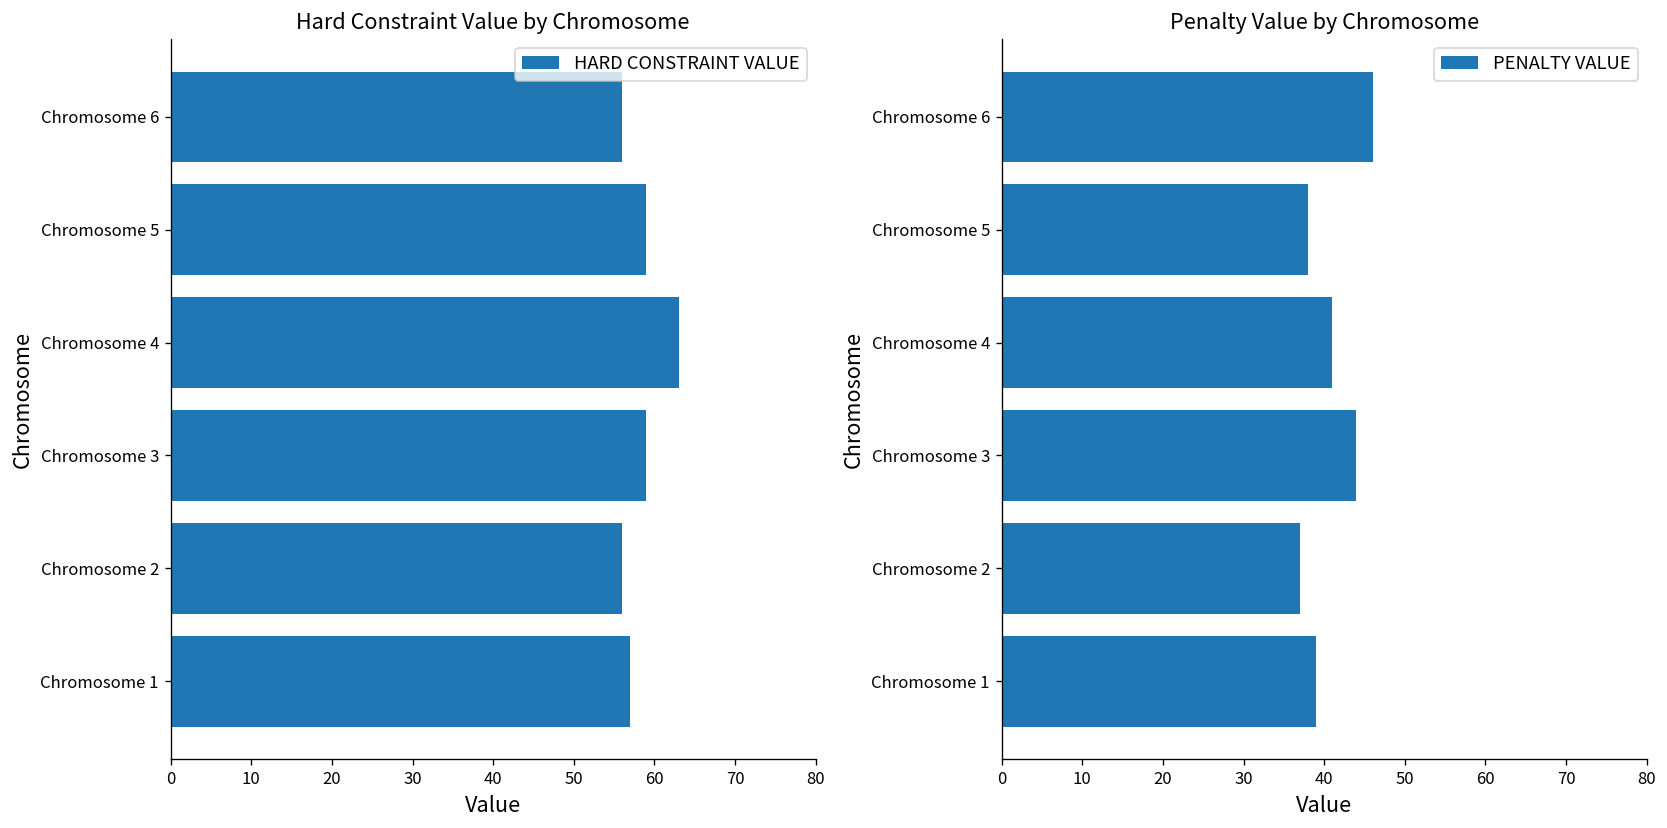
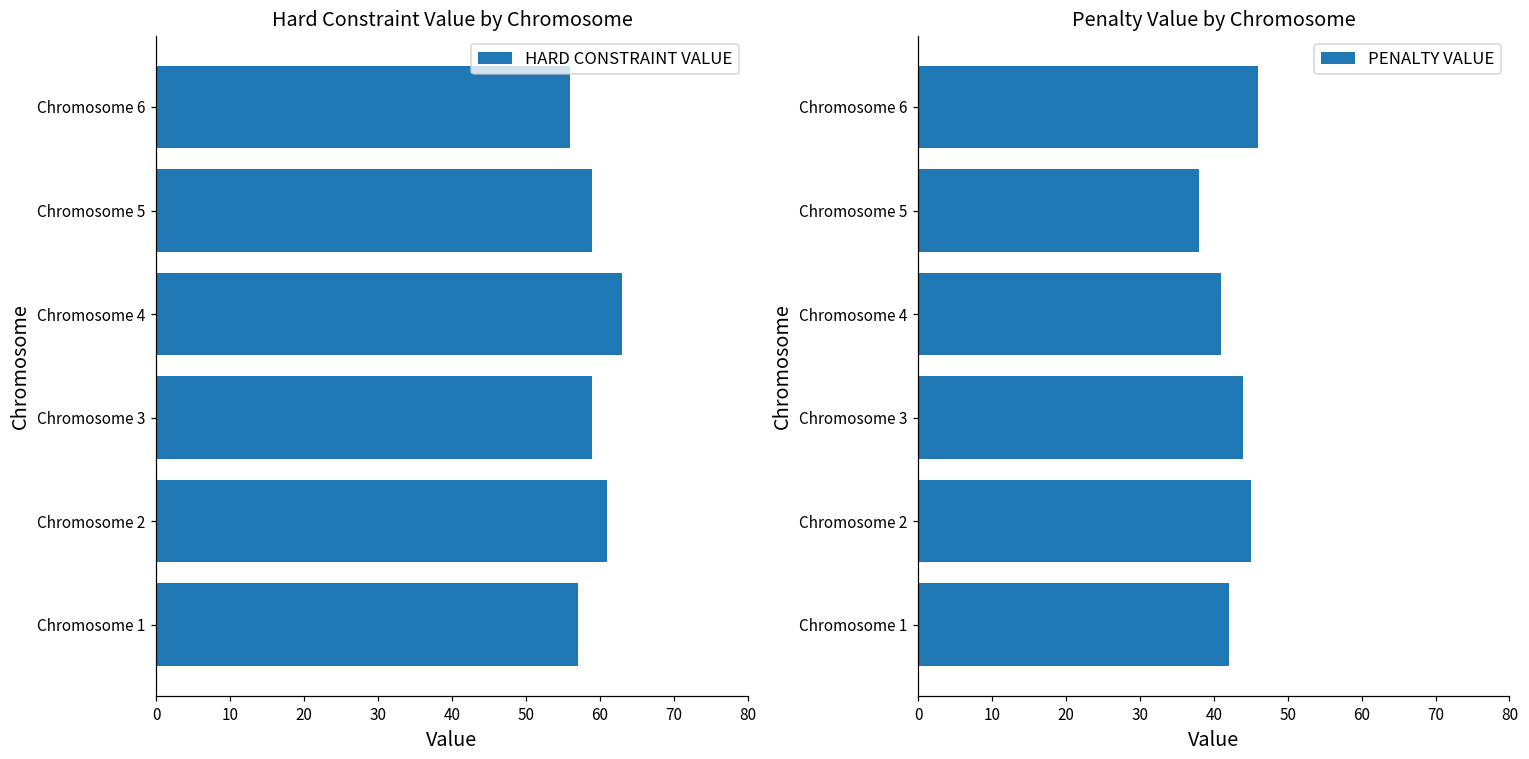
Hard Constraint Value by Chromosome, Chromosome 2: 56 -> 61
Penalty Value by Chromosome, Chromosome 2: 37 -> 45
Penalty Value by Chromosome, Chromosome 1: 39 -> 42
